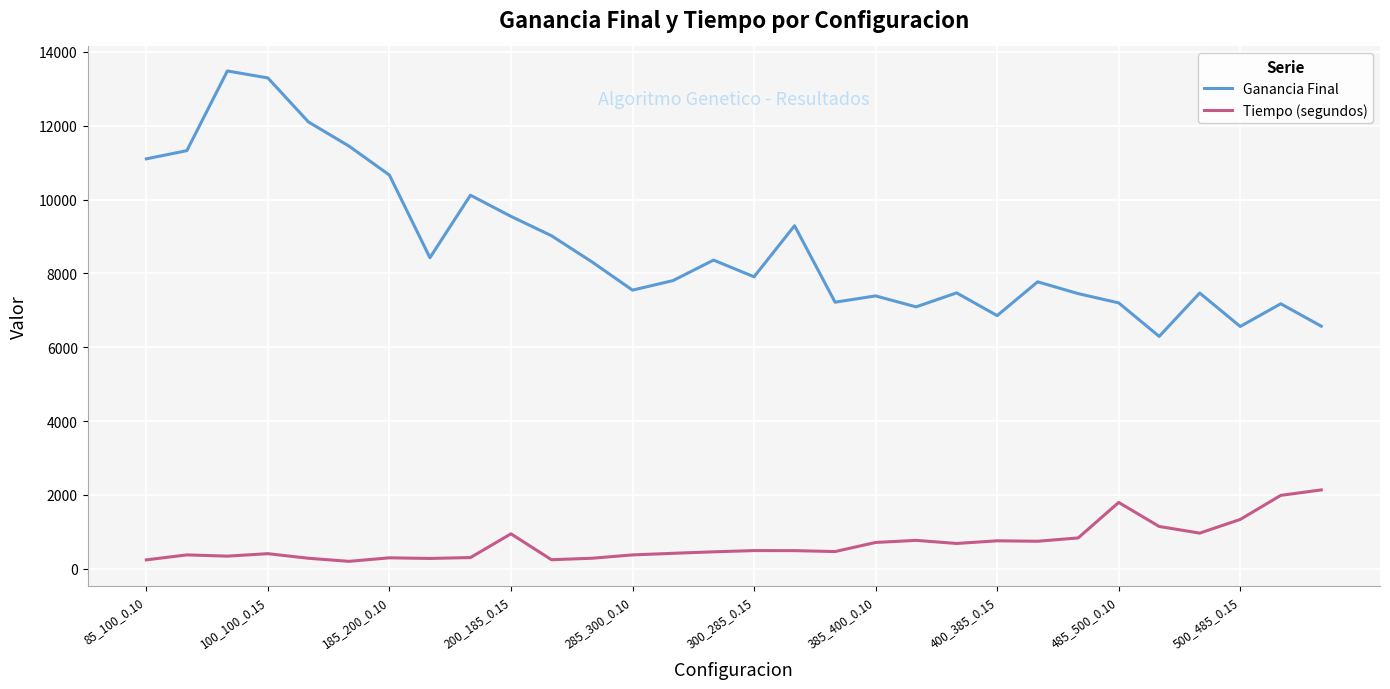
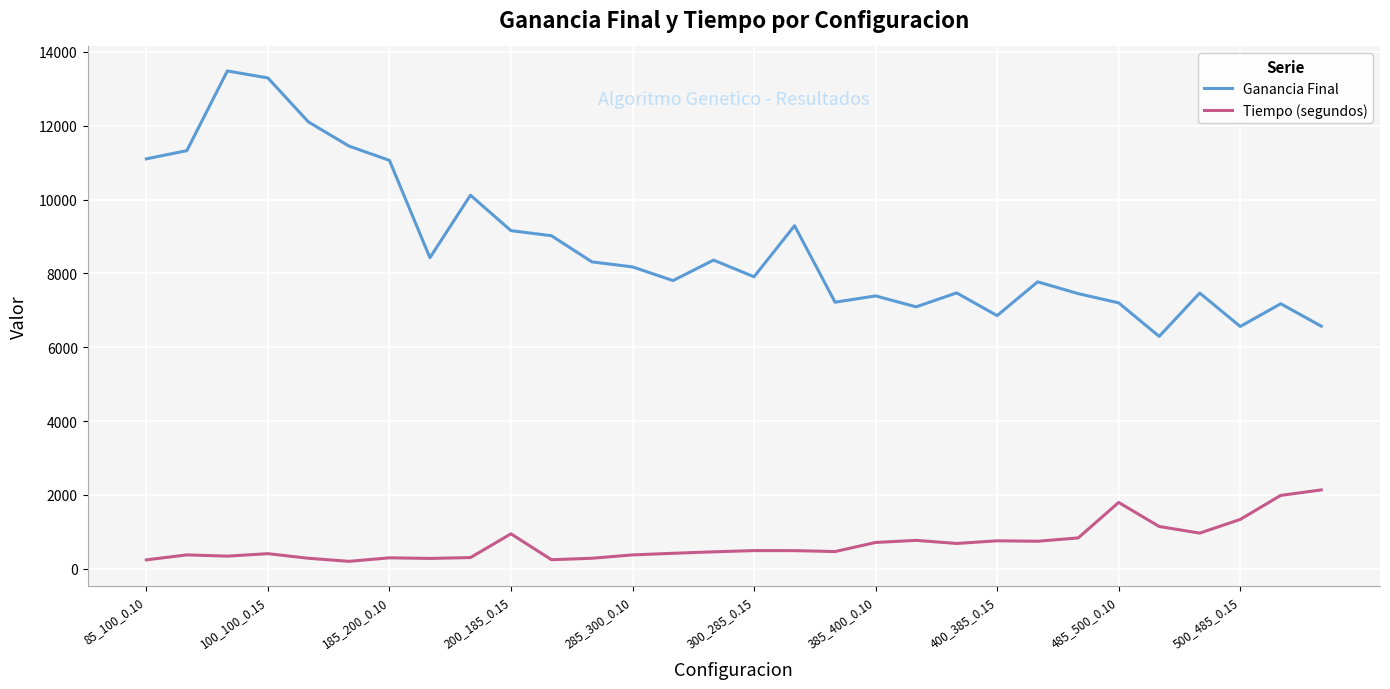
Ganancia Final, 185_200_0.10: 10700 -> 11100
Ganancia Final, 200_185_0.15: 9500 -> 9200
Ganancia Final, 285_300_0.10: 7500 -> 8200
